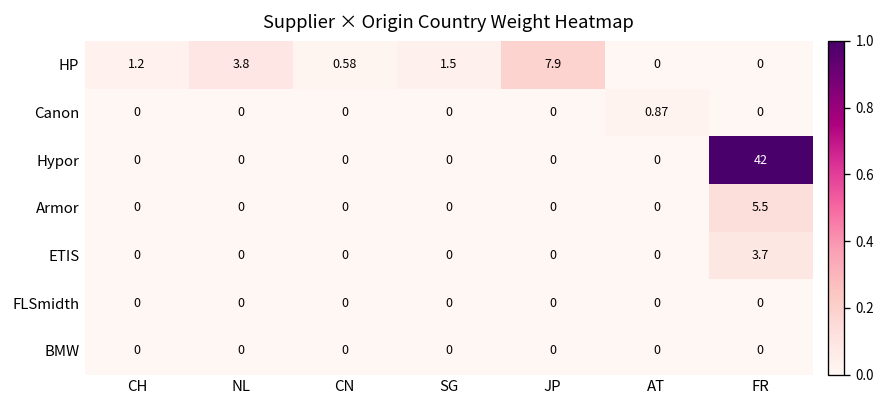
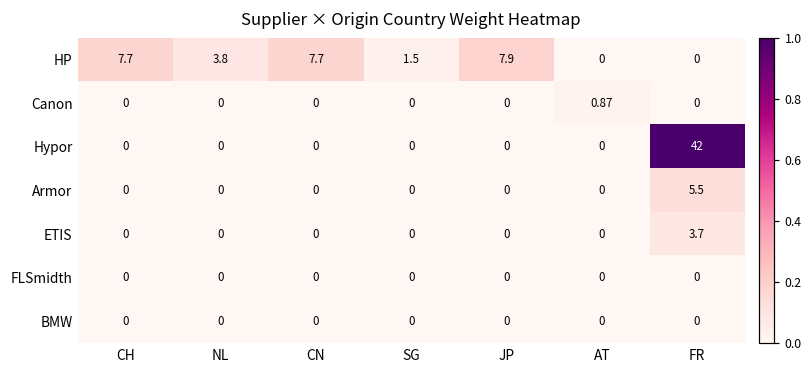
HP, CH: 1.2 -> 7.7
HP, CN: 0.58 -> 7.7
